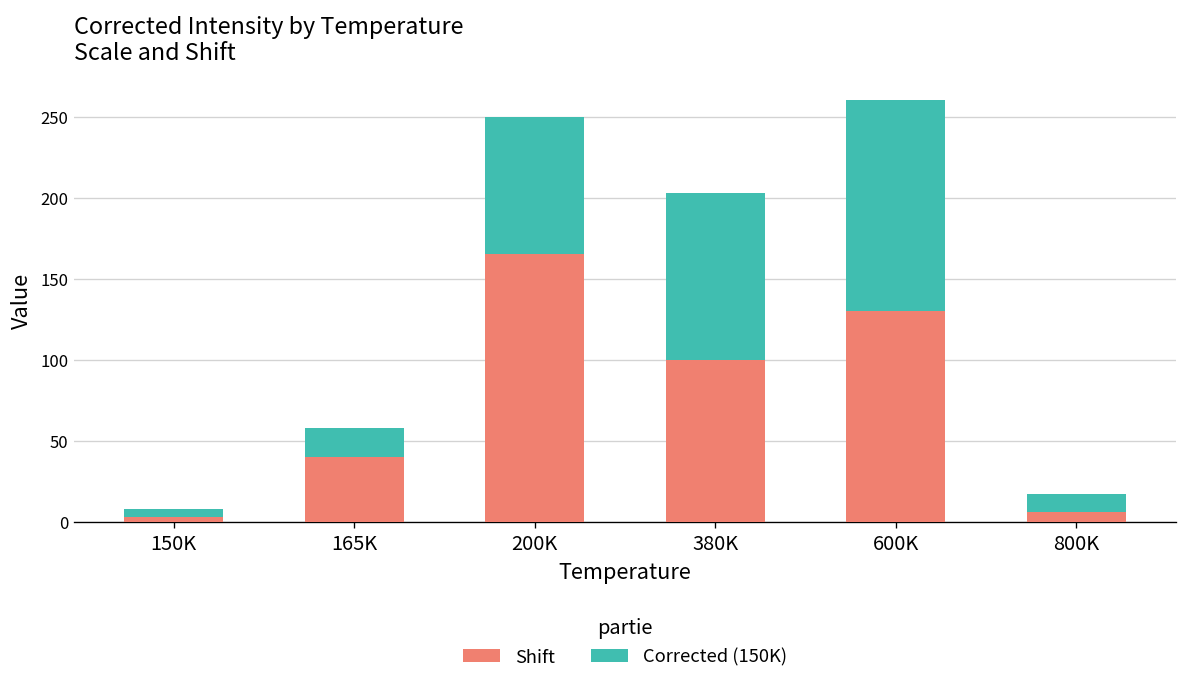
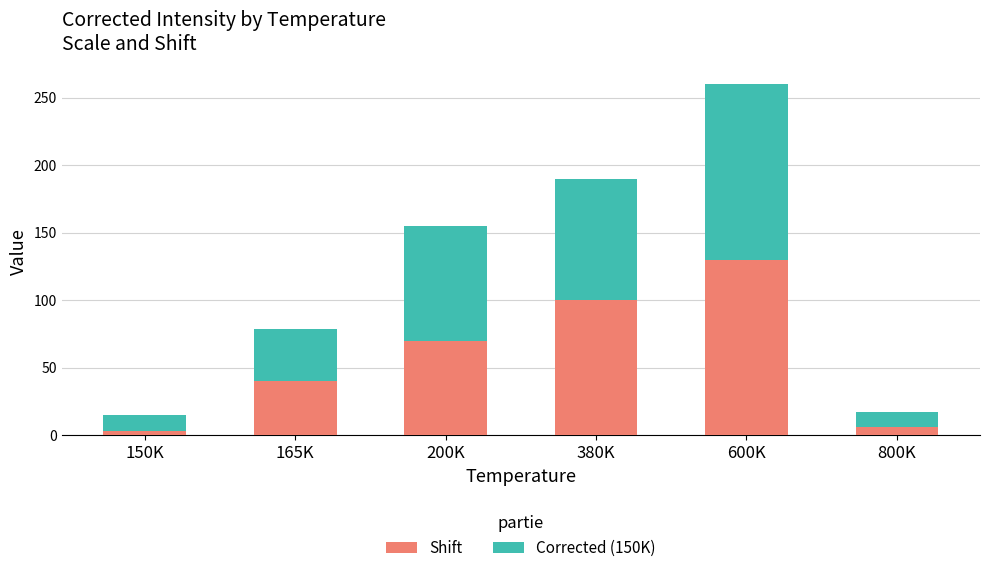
Corrected (150K), 150K: 5 -> 12
Corrected (150K), 165K: 18 -> 39
Shift, 200K: 165 -> 70
Corrected (150K), 380K: 103 -> 90
